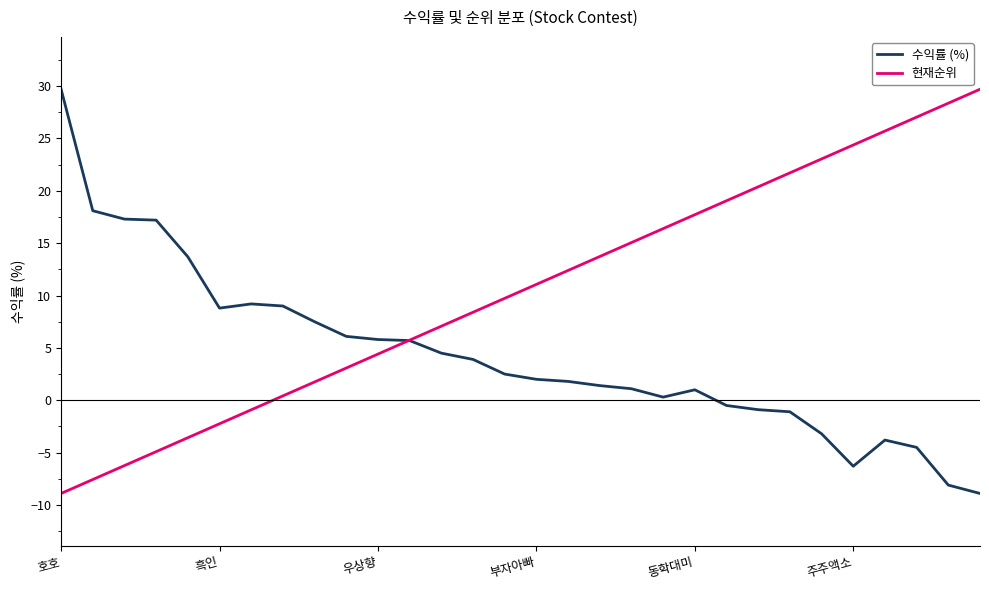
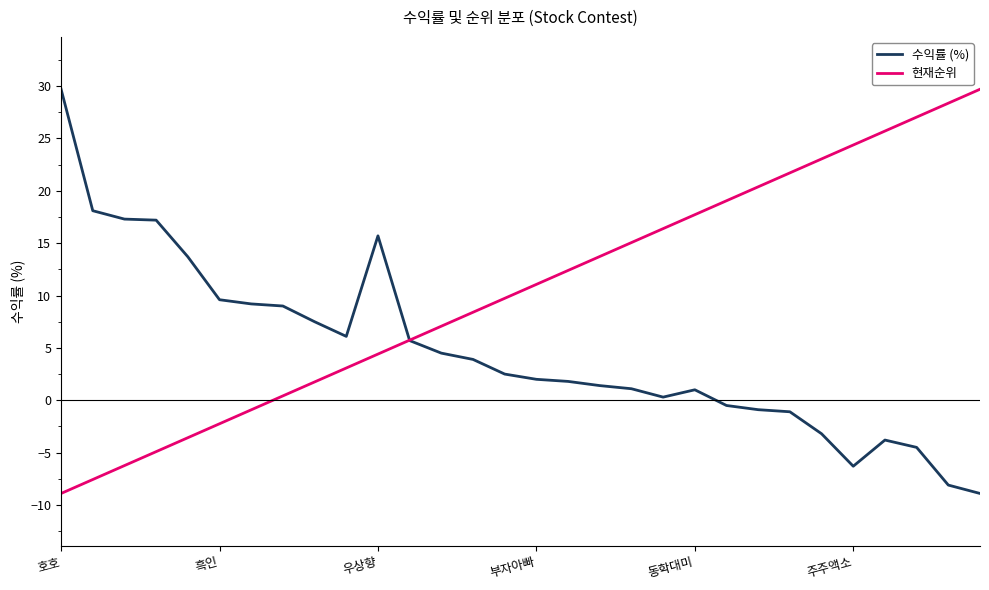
수익률 (%), 흑인: 8.8 -> 9.6
수익률 (%), 우상향: 5.8 -> 15.7
